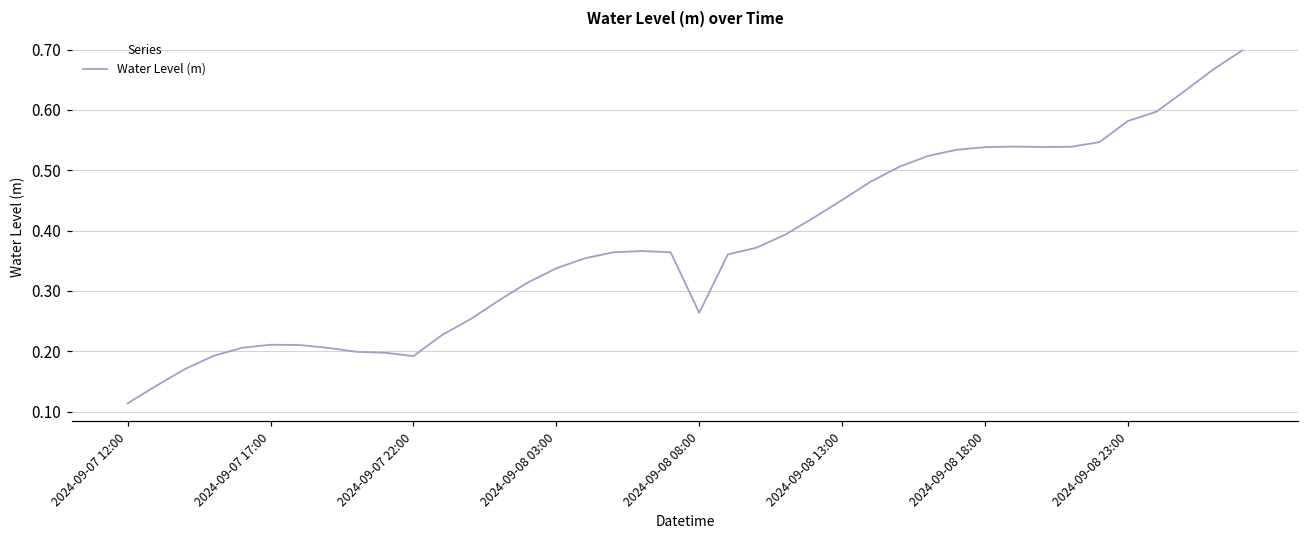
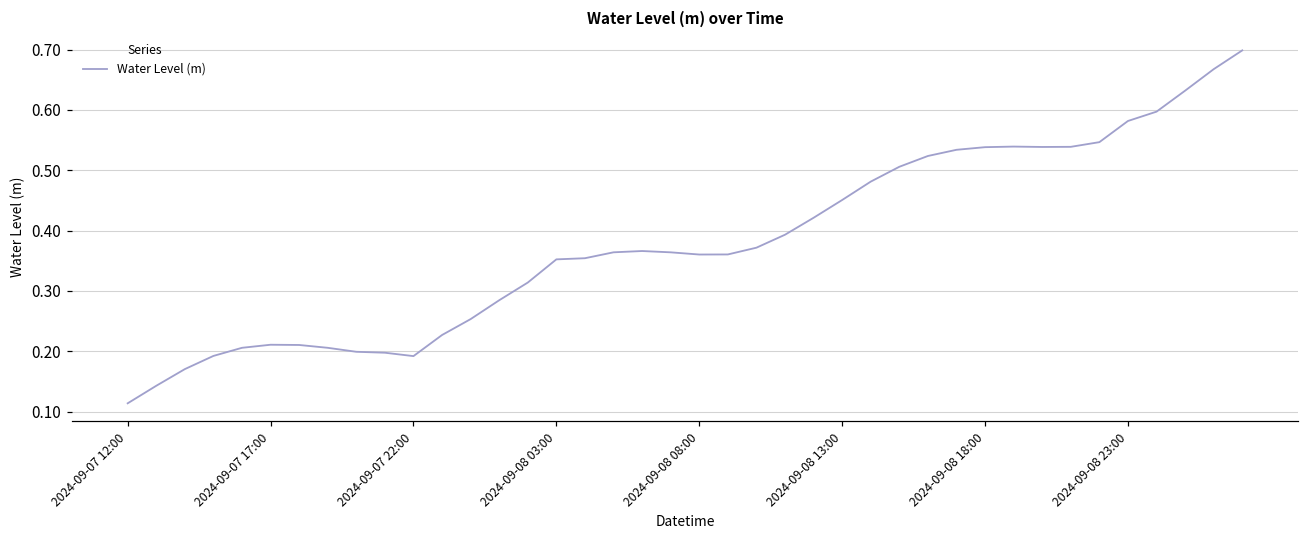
2024-09-08 03:00: 0.34 -> 0.35
2024-09-08 08:00: 0.26 -> 0.36
